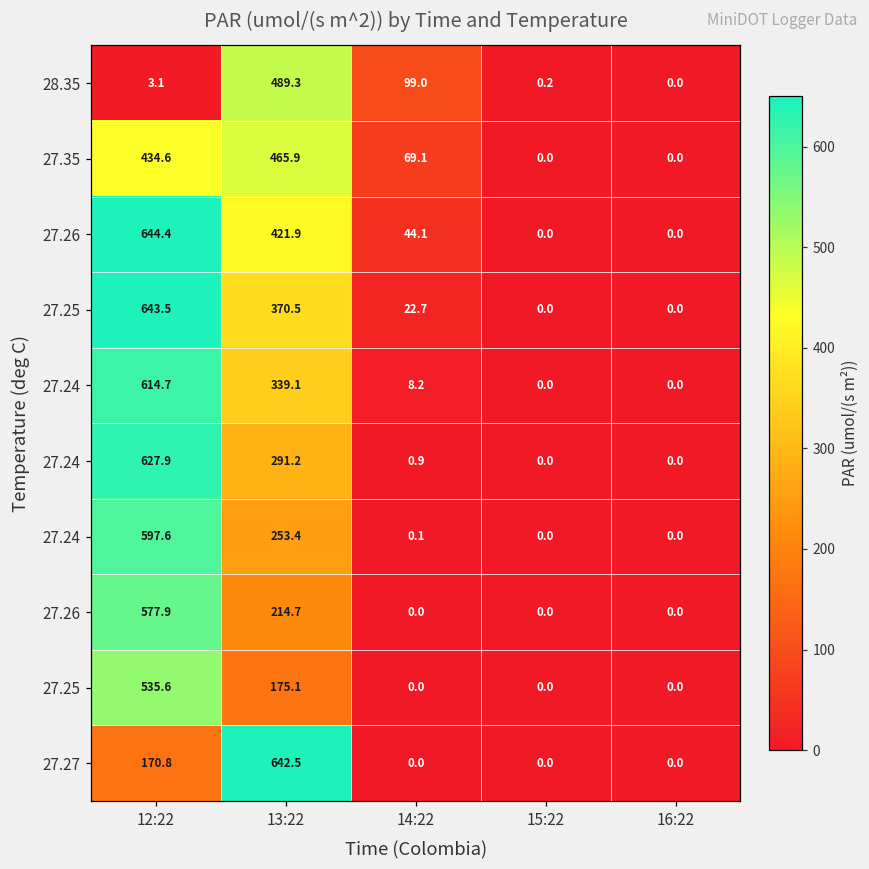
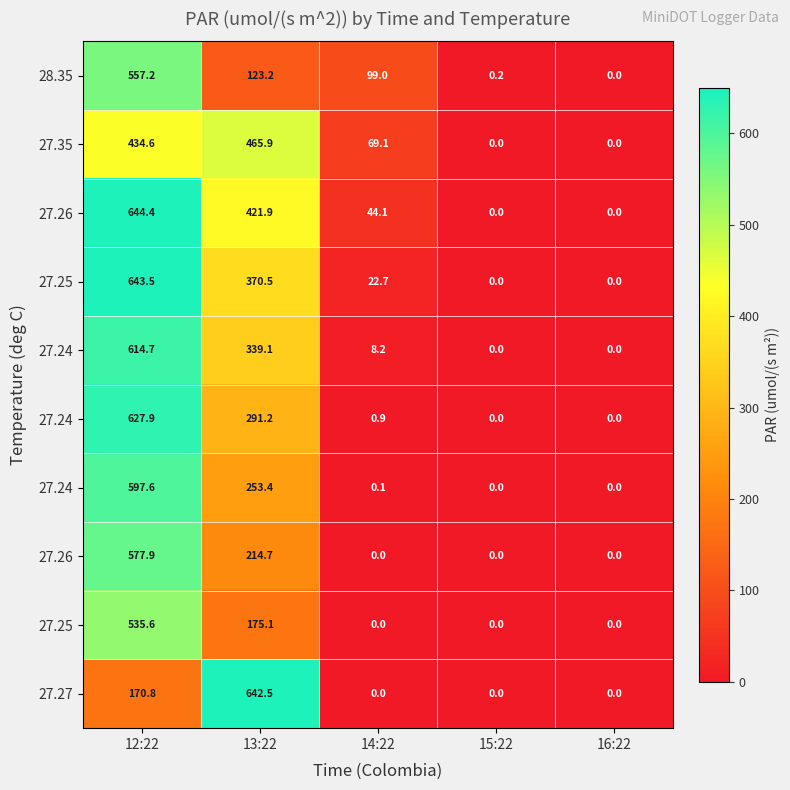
28.35, 12:22: 3.1 -> 557.2
28.35, 13:22: 489.3 -> 123.2
